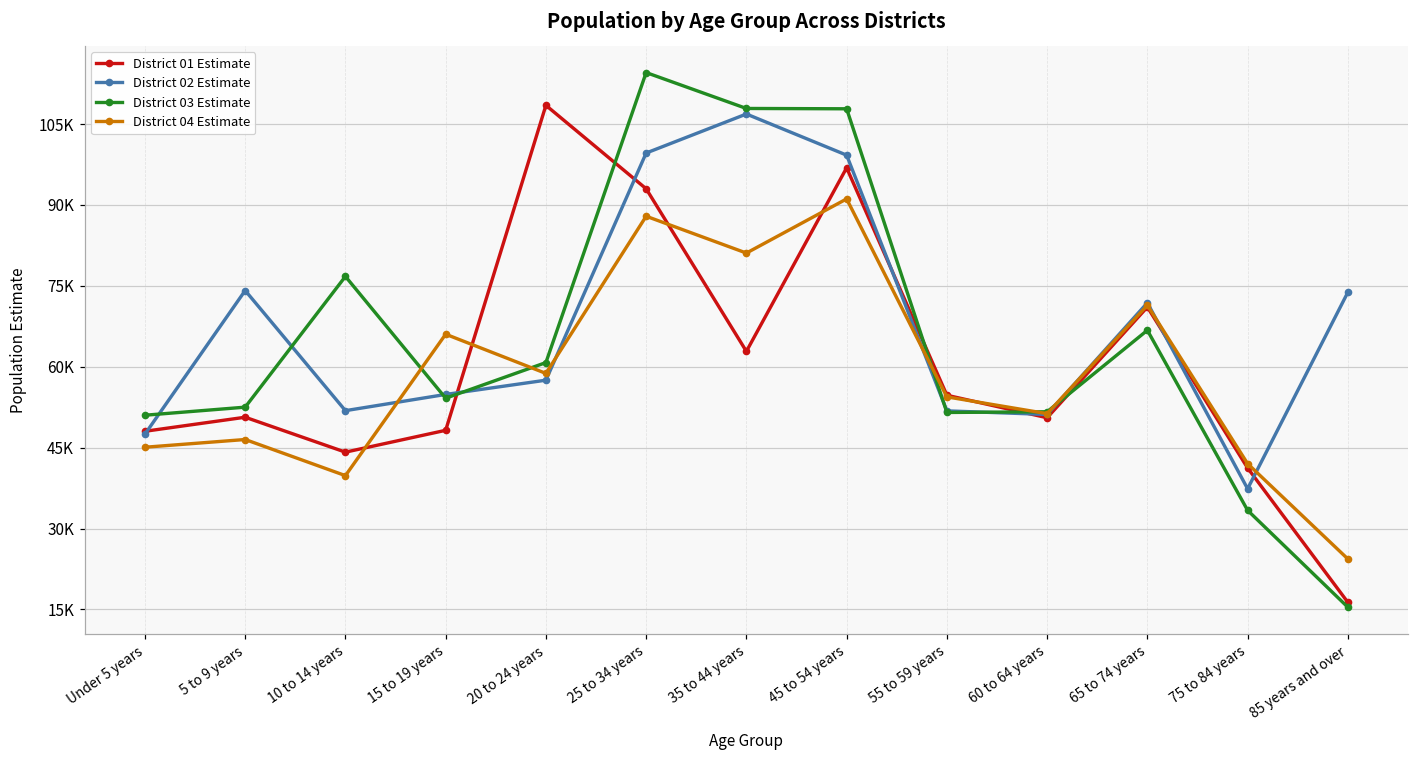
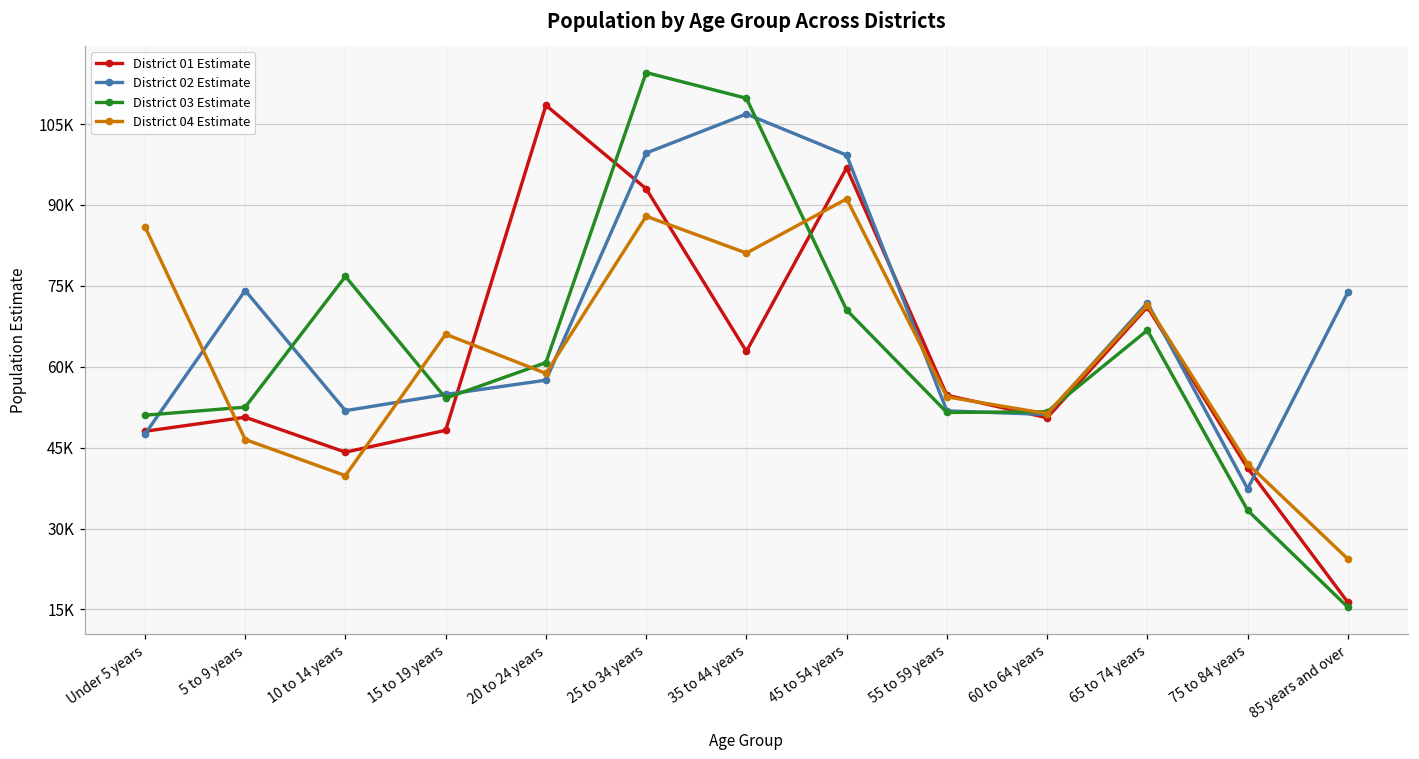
District 04 Estimate, Under 5 years: 45000 -> 86000
District 03 Estimate, 35 to 44 years: 108000 -> 110000
District 03 Estimate, 45 to 54 years: 108000 -> 71000
